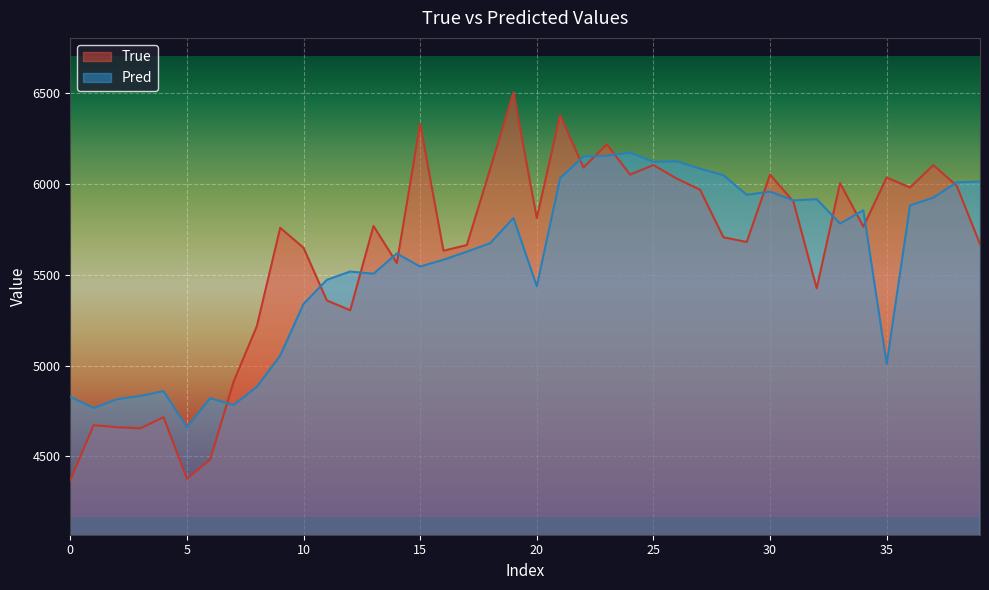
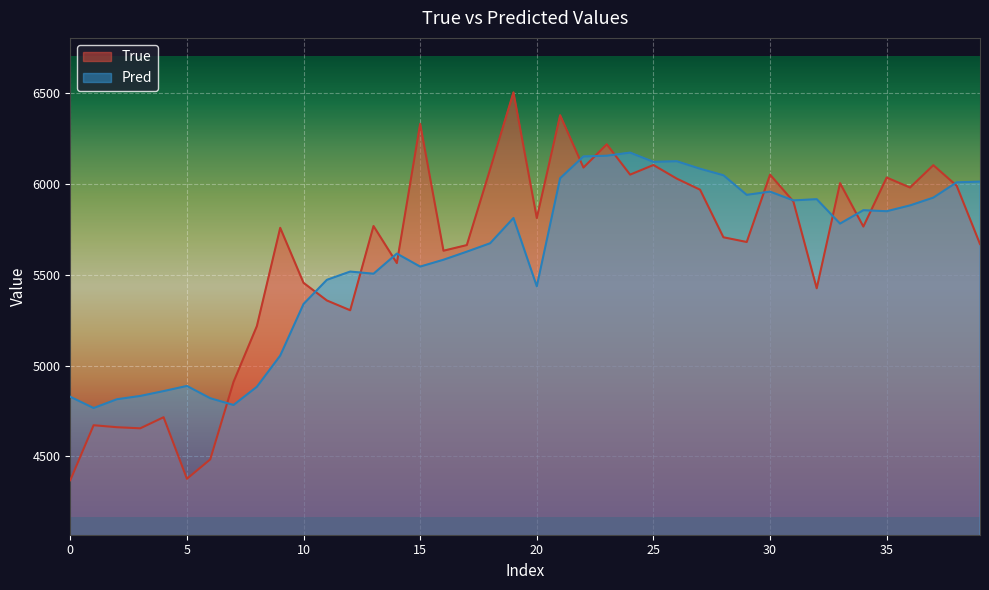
Pred, 5: 4660 -> 4890
True, 10: 5650 -> 5460
Pred, 35: 5010 -> 5850
